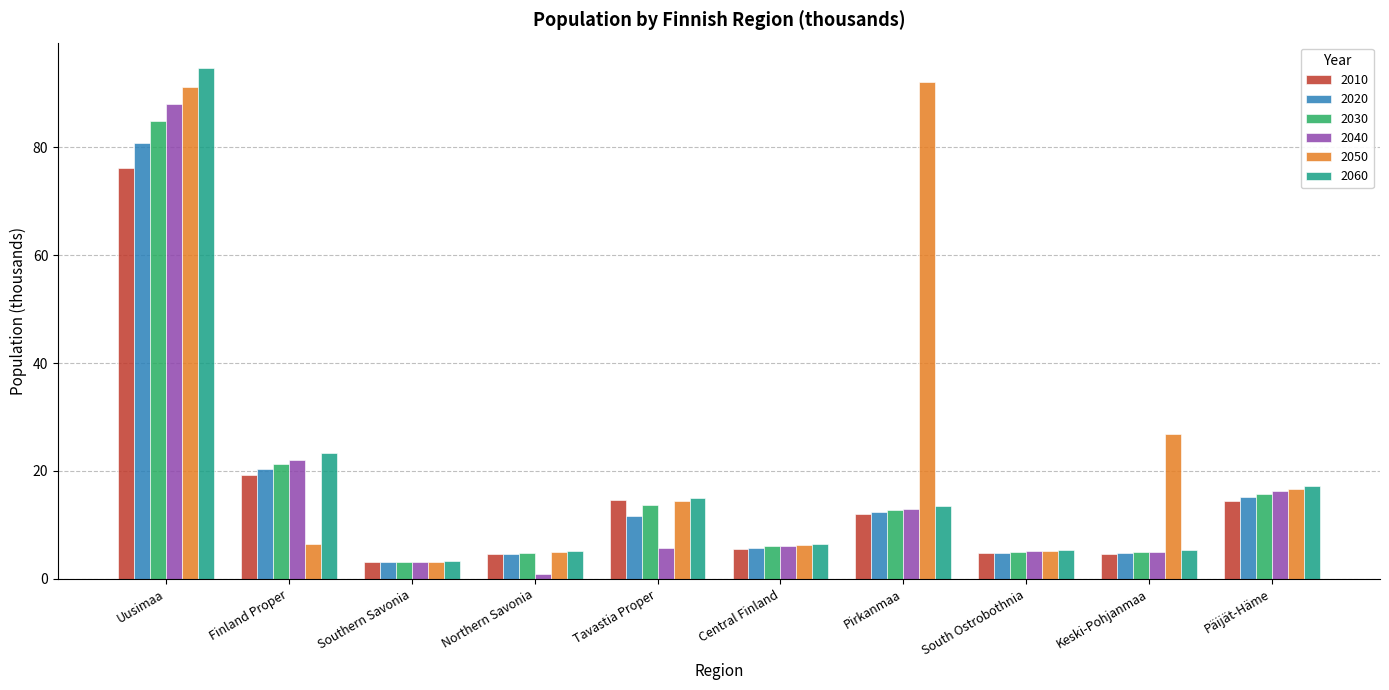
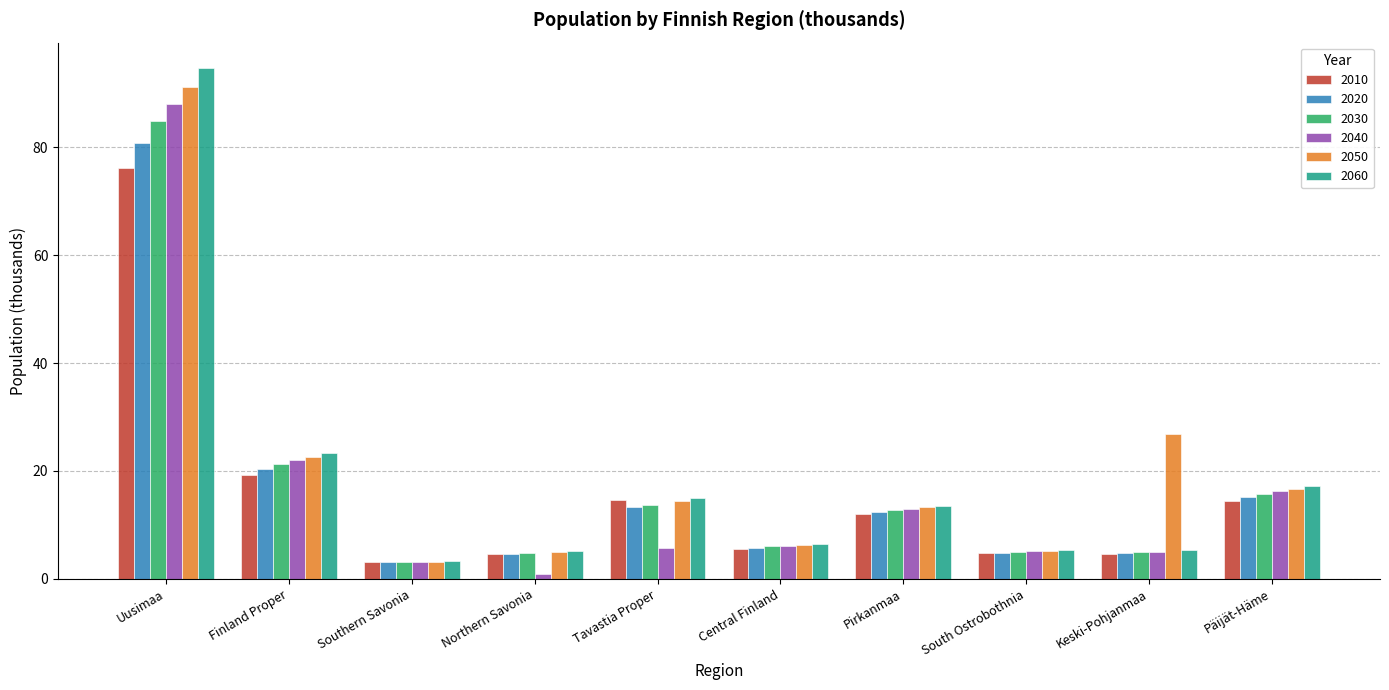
2050, Finland Proper: 6 -> 23
2020, Tavastia Proper: 12 -> 13
2050, Pirkanmaa: 92 -> 13
